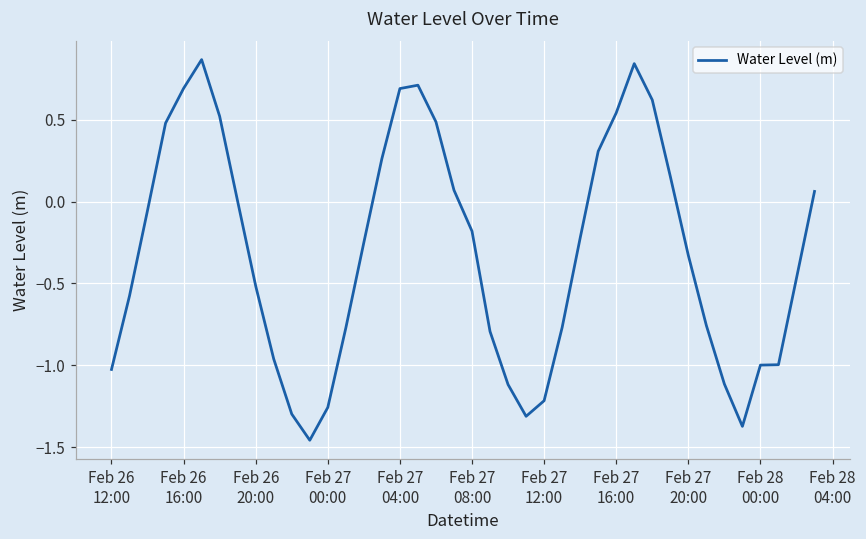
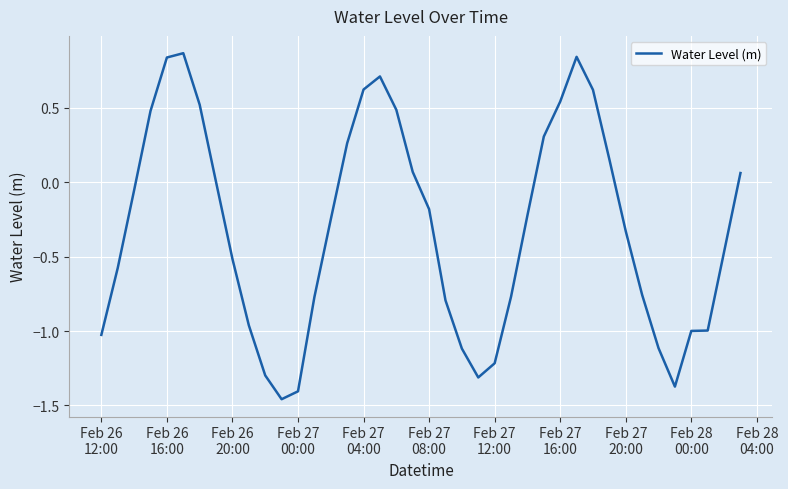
Feb 26 16:00: 0.69 -> 0.84
Feb 27 00:00: -1.26 -> -1.41
Feb 27 04:00: 0.69 -> 0.62
